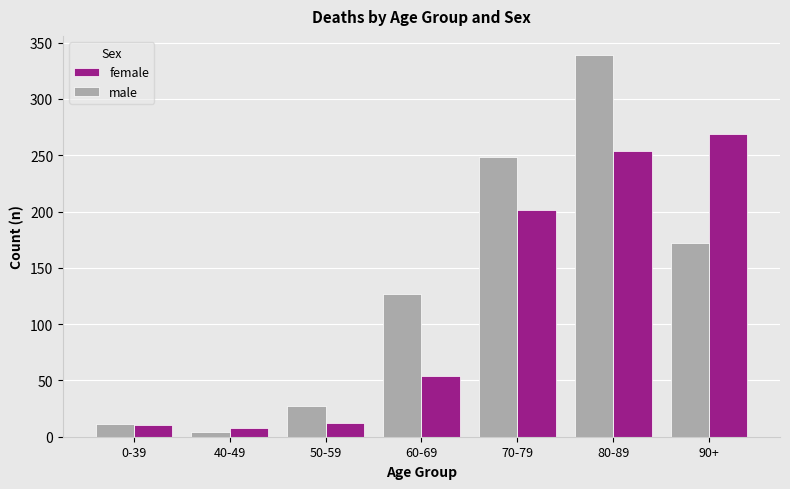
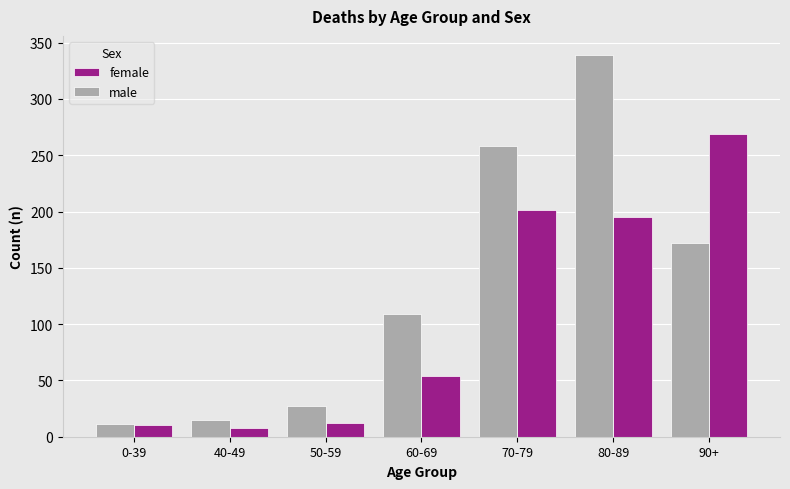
male, 40-49: 4 -> 15
male, 60-69: 127 -> 109
male, 70-79: 248 -> 258
female, 80-89: 254 -> 195
